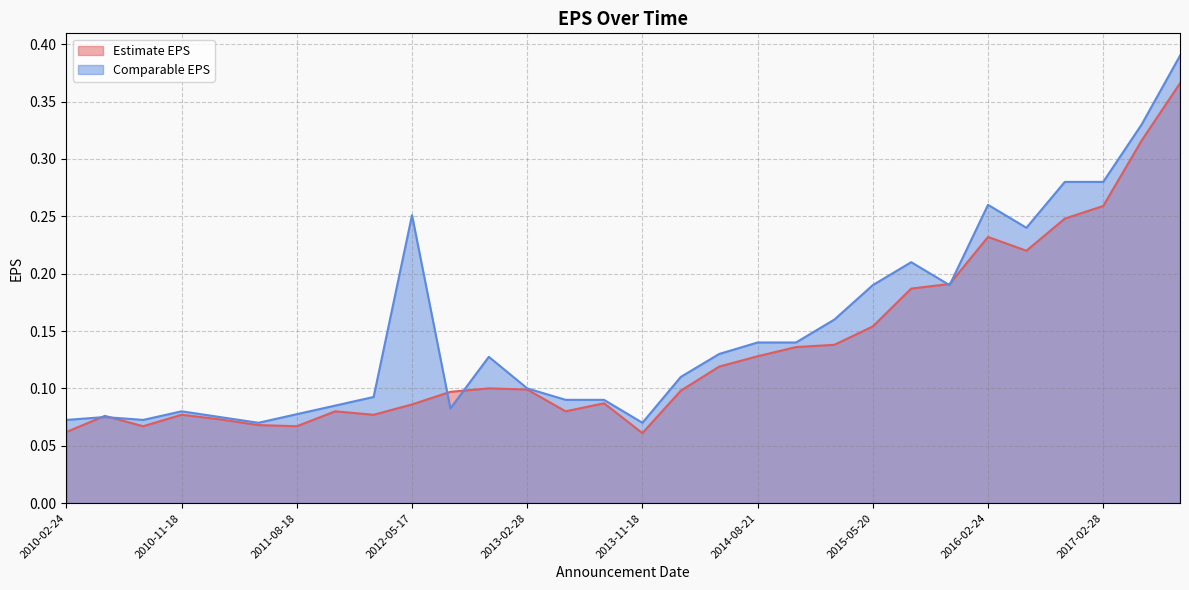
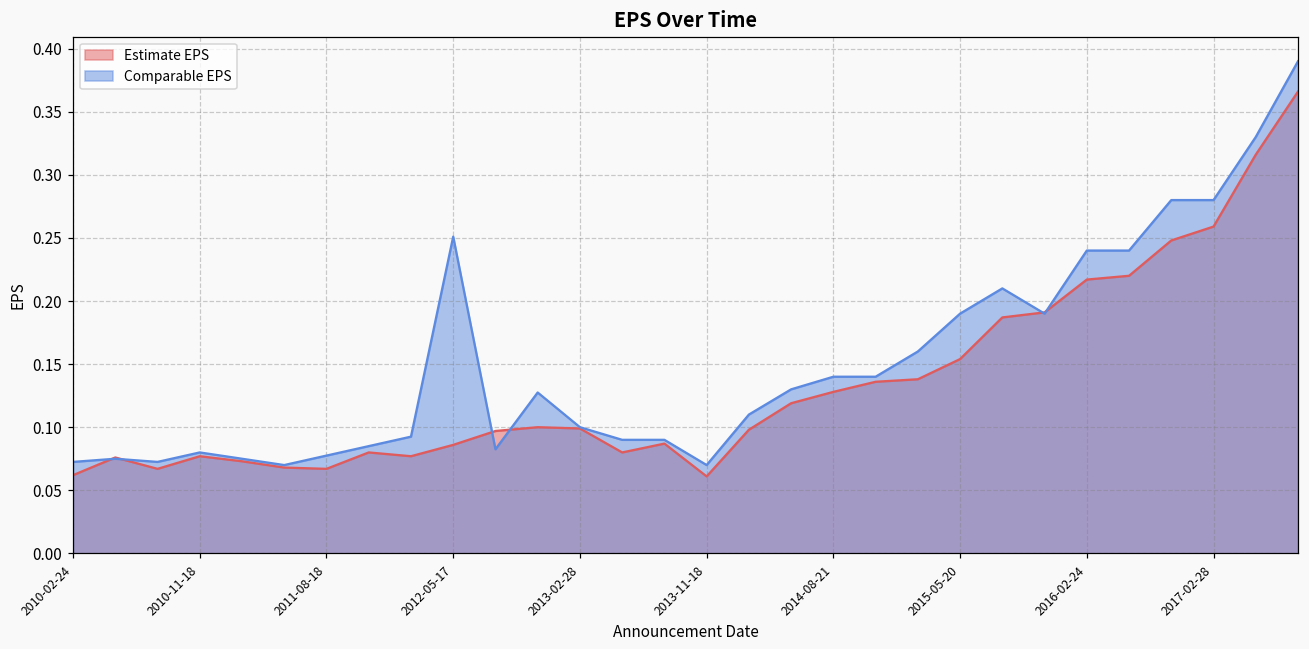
Estimate EPS, 2016-02-24: 0.232 -> 0.217
Comparable EPS, 2016-02-24: 0.26 -> 0.24
